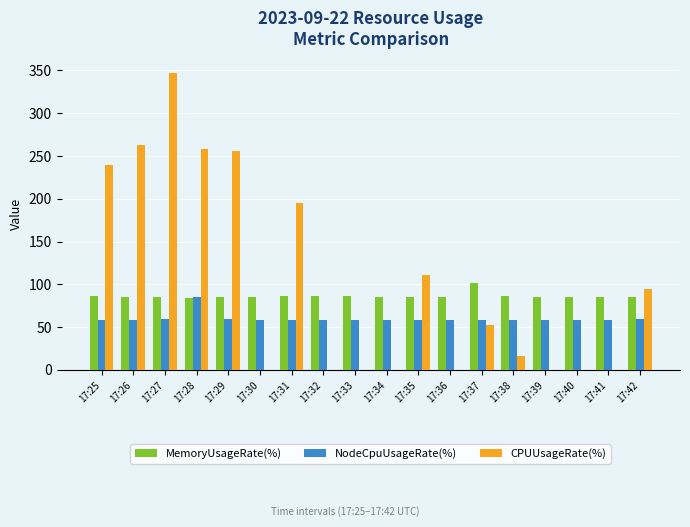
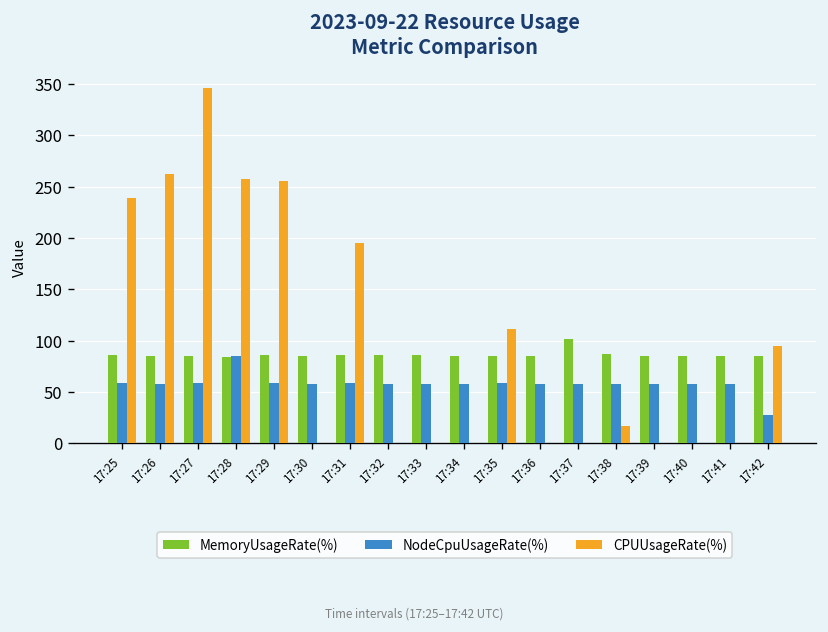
CPUUsageRate(%), 17:37: 50 -> 0
NodeCpuUsageRate(%), 17:42: 60 -> 30
